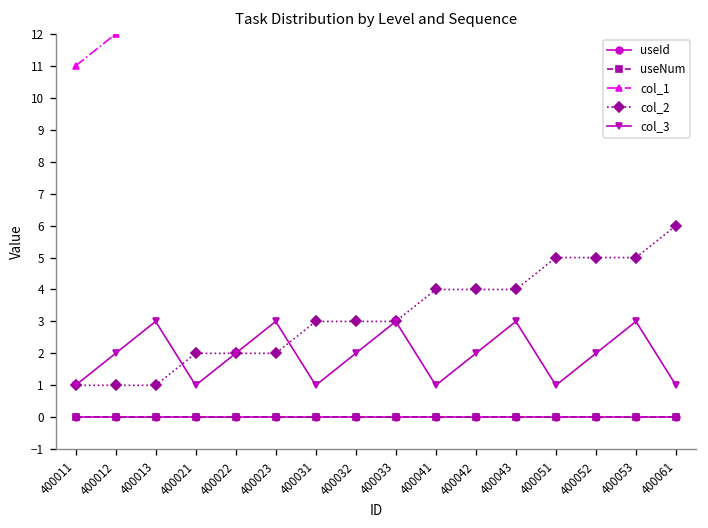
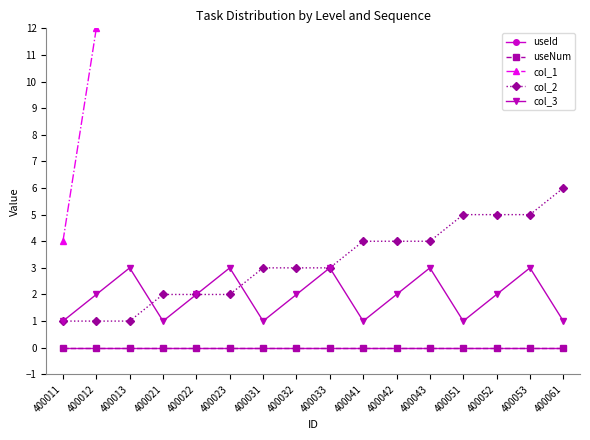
col_1, 400011: 11 -> 4
